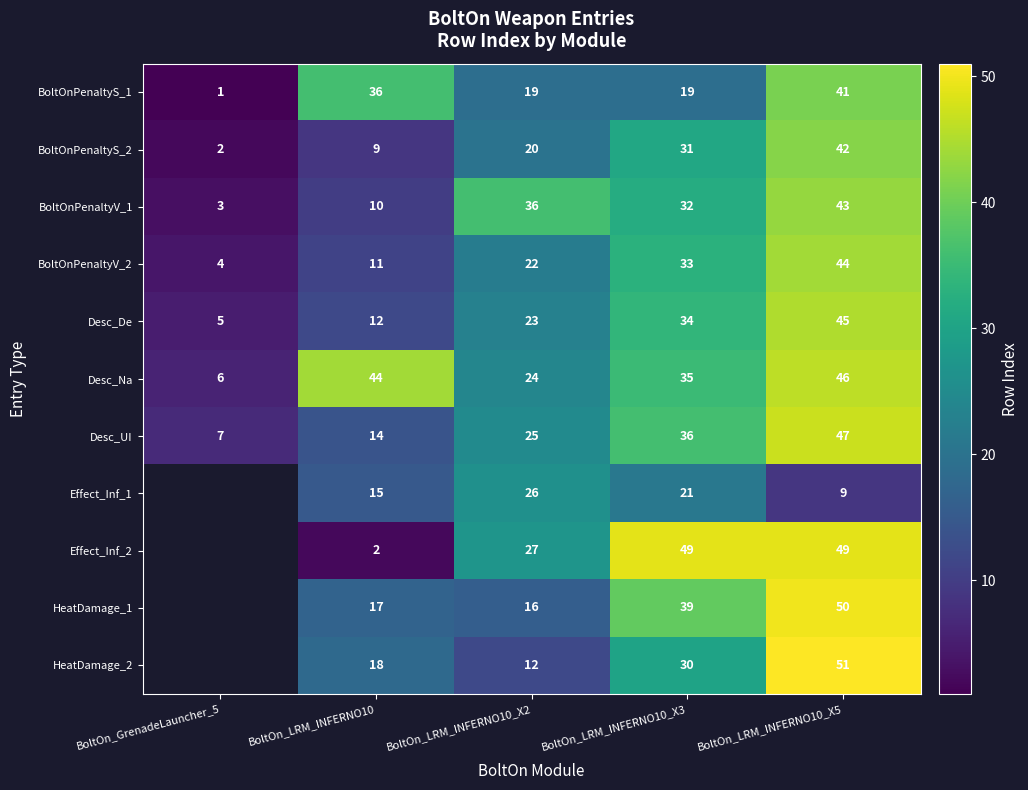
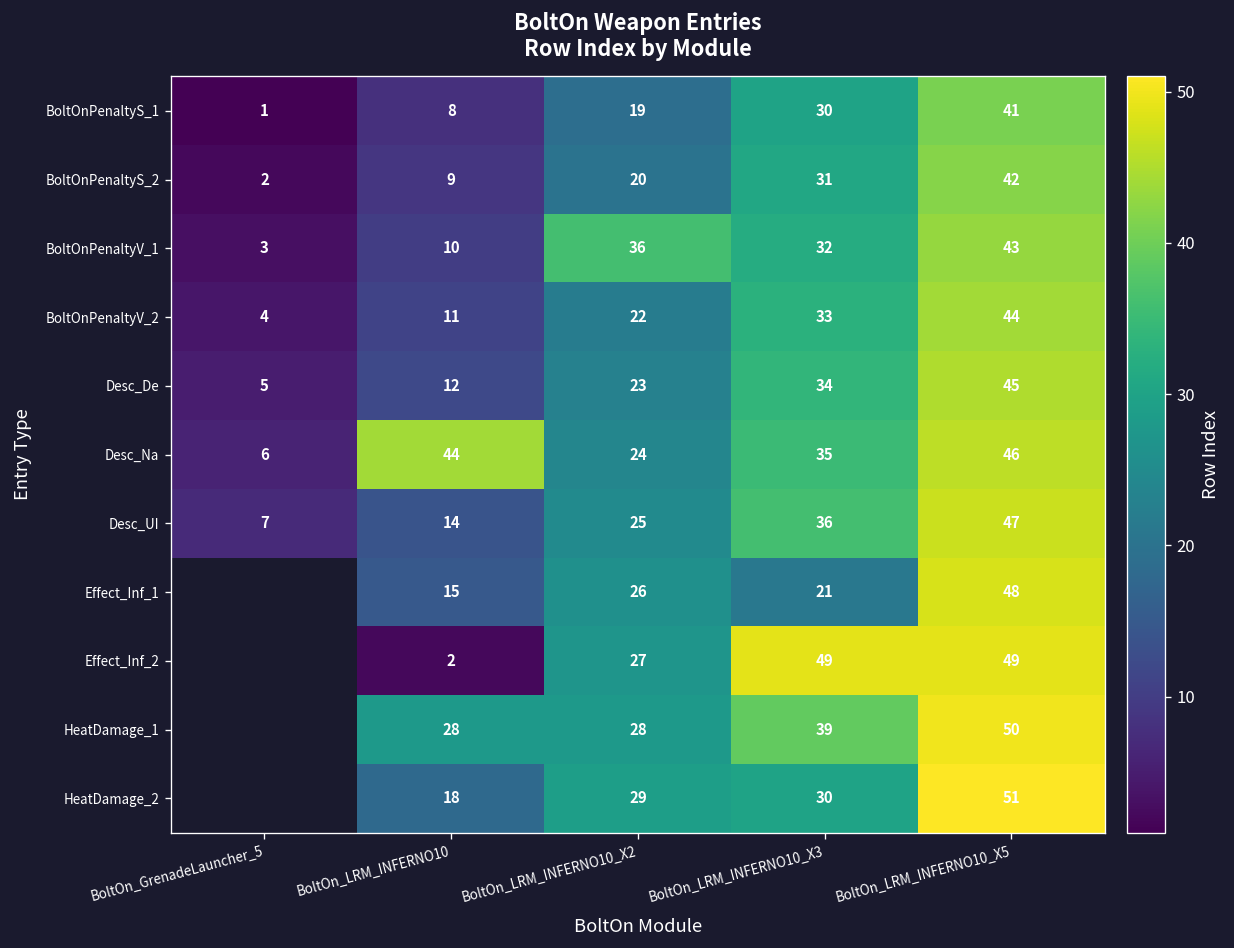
BoltOnPenaltyS_1, BoltOn_LRM_INFERNO10: 36 -> 8
BoltOnPenaltyS_1, BoltOn_LRM_INFERNO10_X3: 19 -> 30
Effect_Inf_1, BoltOn_LRM_INFERNO10_X5: 9 -> 48
HeatDamage_1, BoltOn_LRM_INFERNO10: 17 -> 28
HeatDamage_1, BoltOn_LRM_INFERNO10_X2: 16 -> 28
HeatDamage_2, BoltOn_LRM_INFERNO10_X2: 12 -> 29
